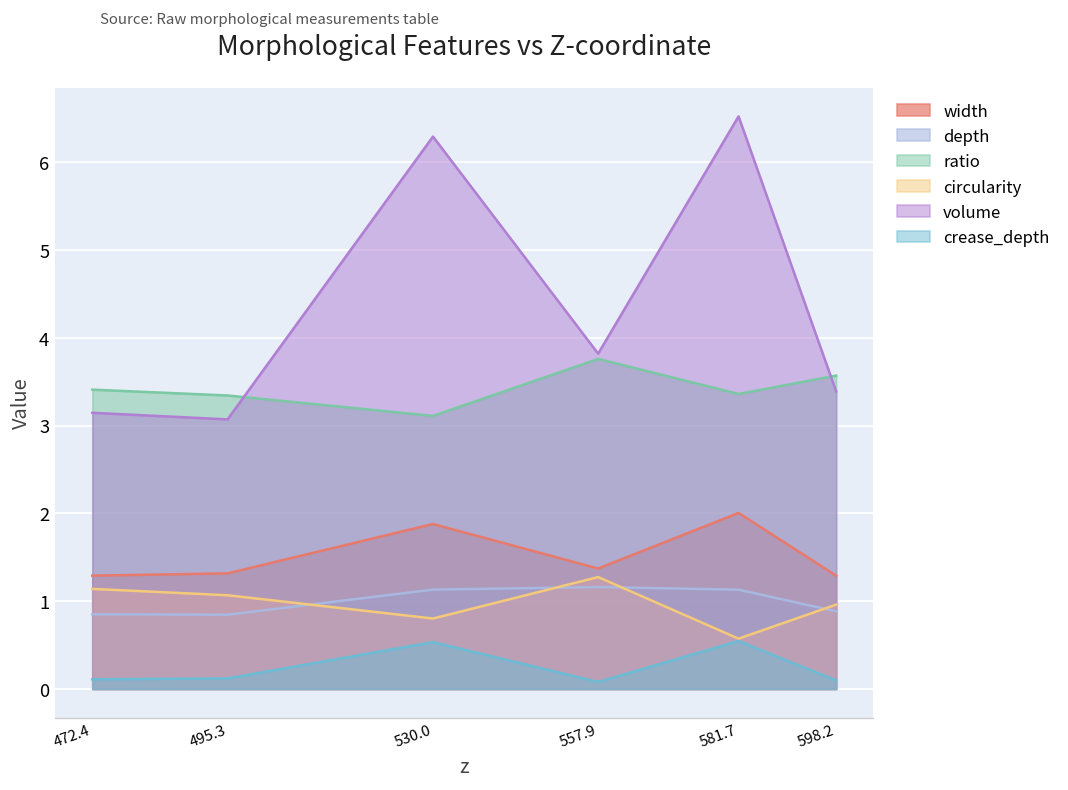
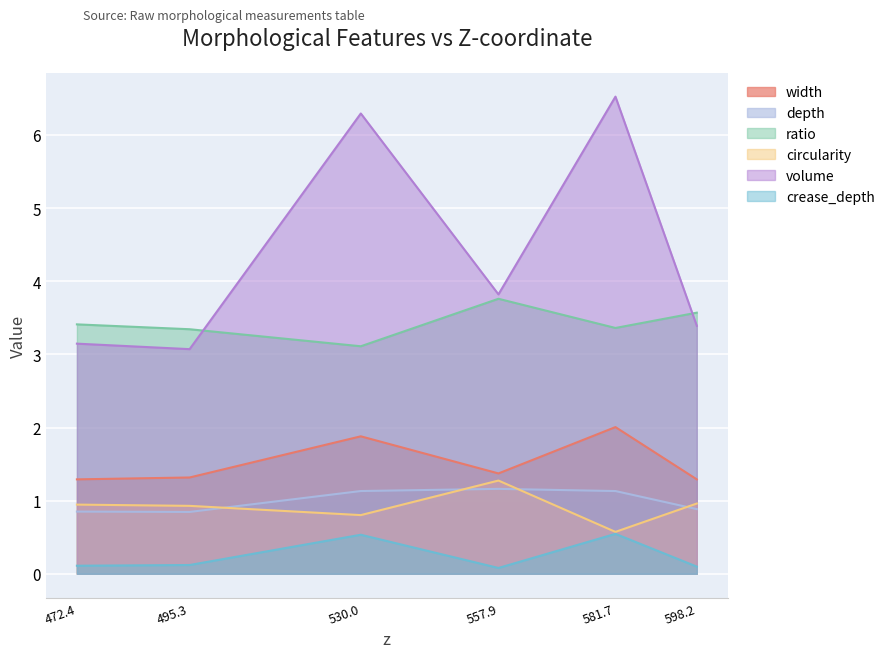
circularity, 472.4: 1.1 -> 0.9
circularity, 495.3: 1.1 -> 0.9
